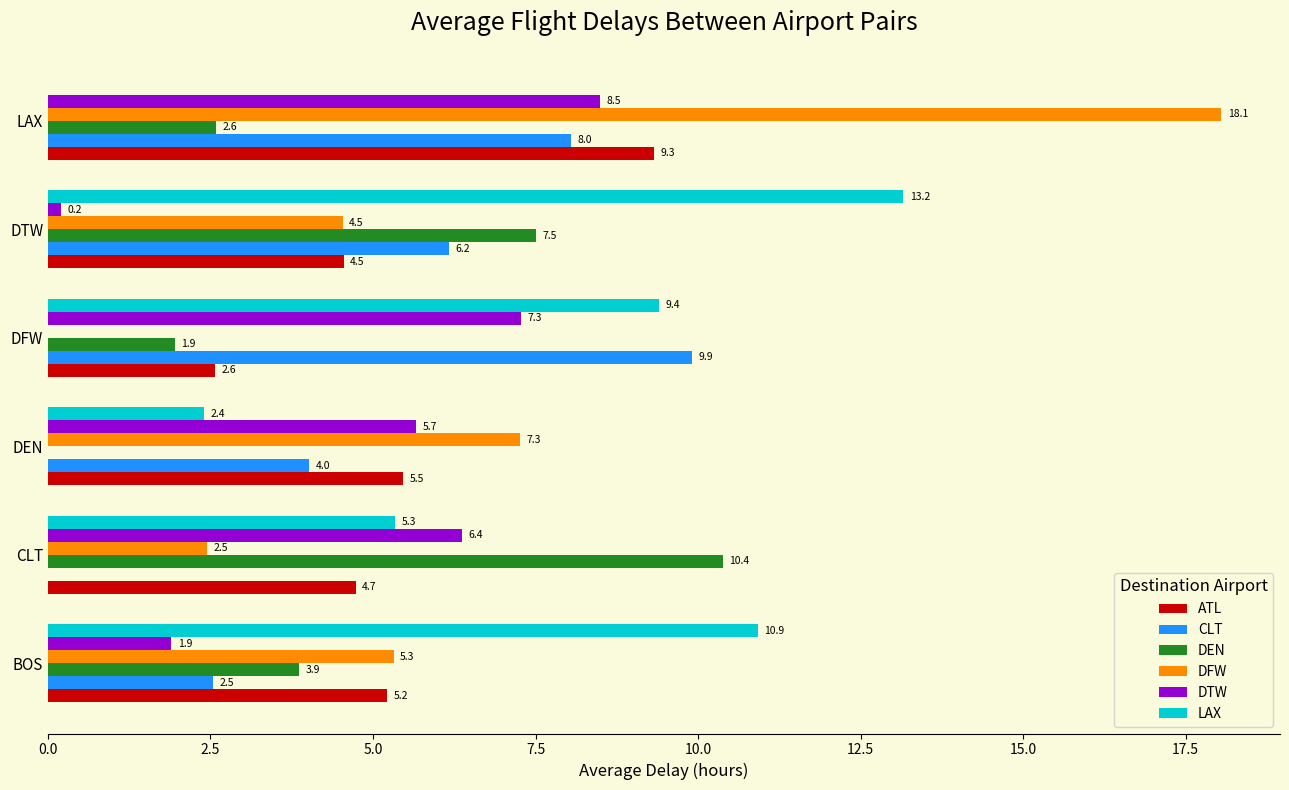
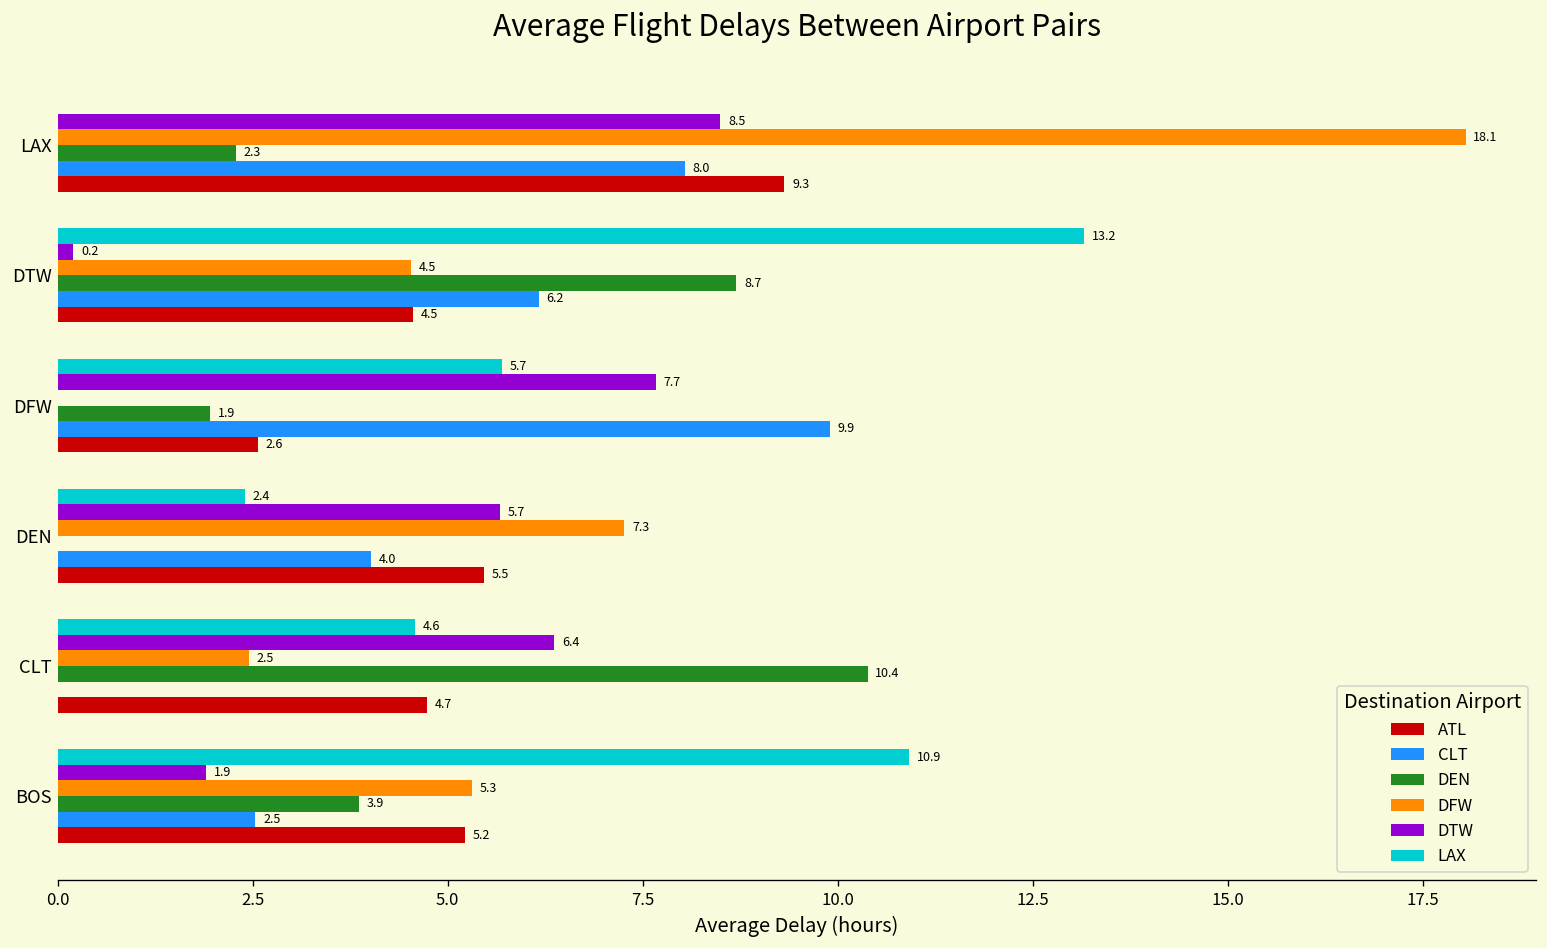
DEN, LAX: 2.6 -> 2.3
DEN, DTW: 7.5 -> 8.7
LAX, DFW: 9.4 -> 5.7
DTW, DFW: 7.3 -> 7.7
LAX, CLT: 5.3 -> 4.6
